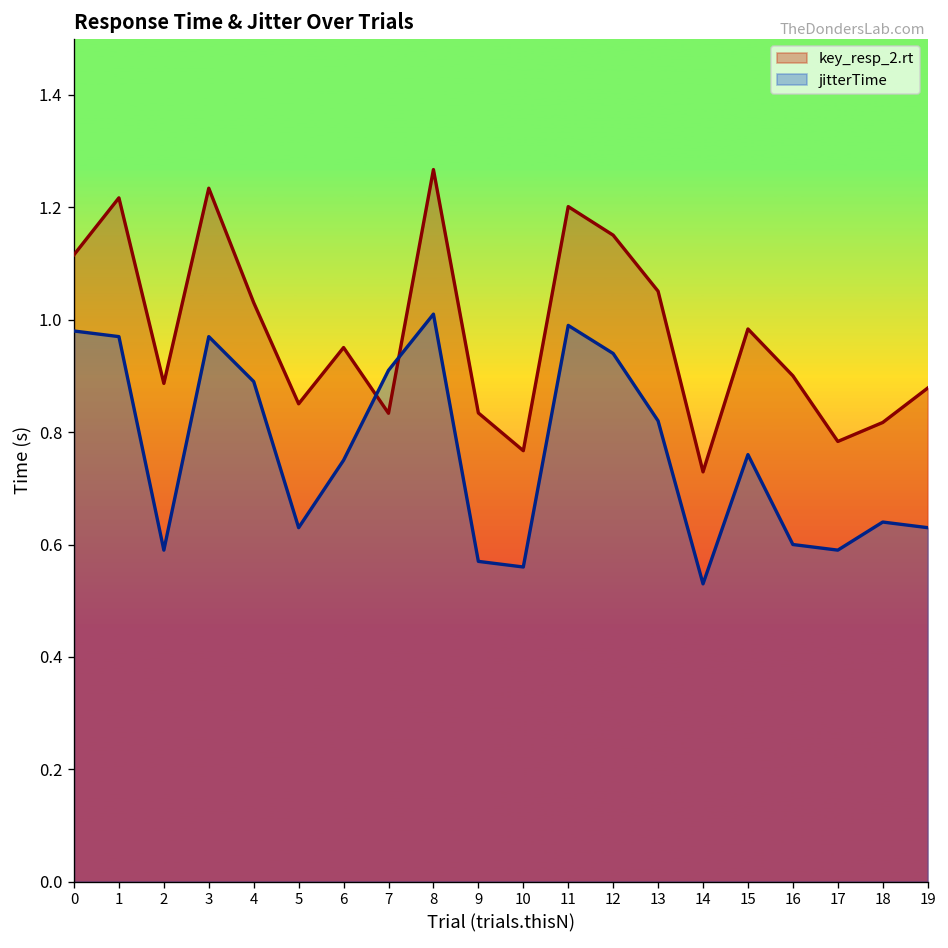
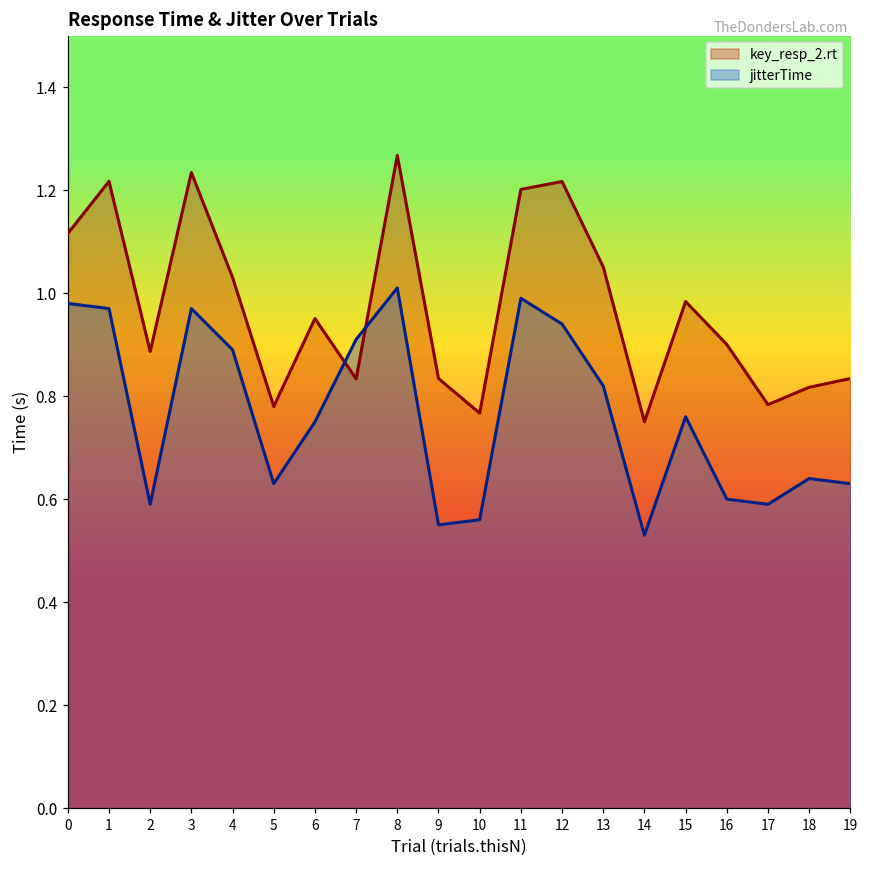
key_resp_2.rt, 5: 0.85 -> 0.78
jitterTime, 9: 0.57 -> 0.55
key_resp_2.rt, 12: 1.15 -> 1.22
key_resp_2.rt, 14: 0.73 -> 0.75
key_resp_2.rt, 19: 0.88 -> 0.83
